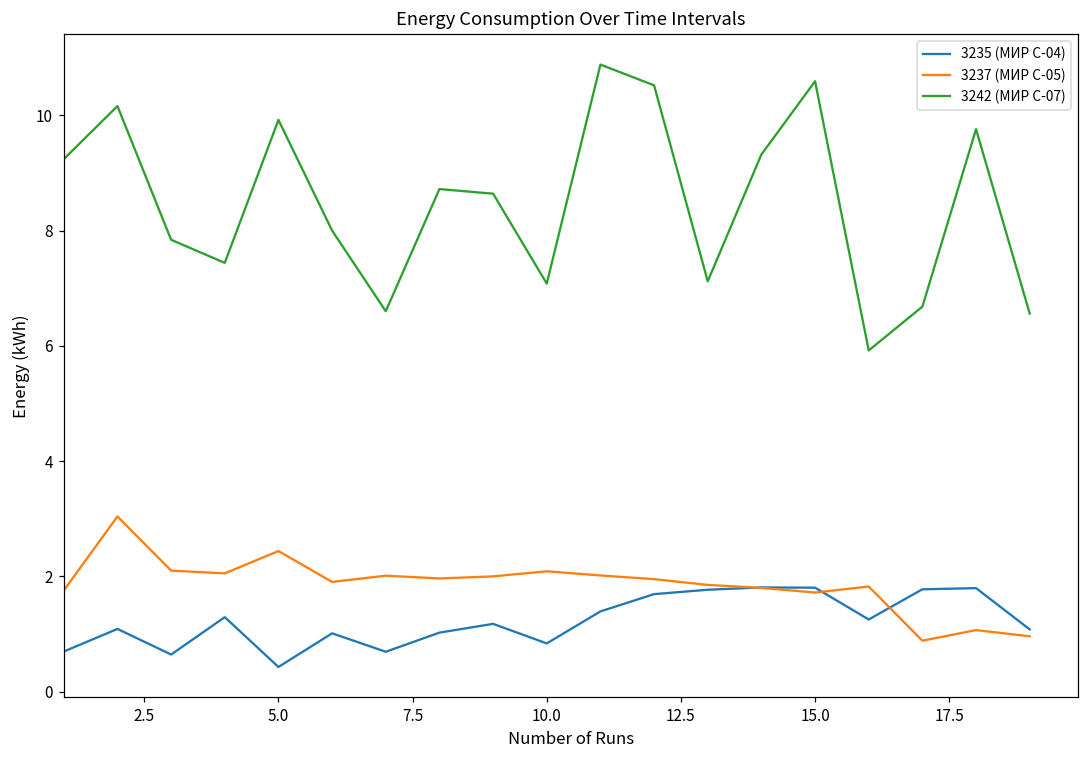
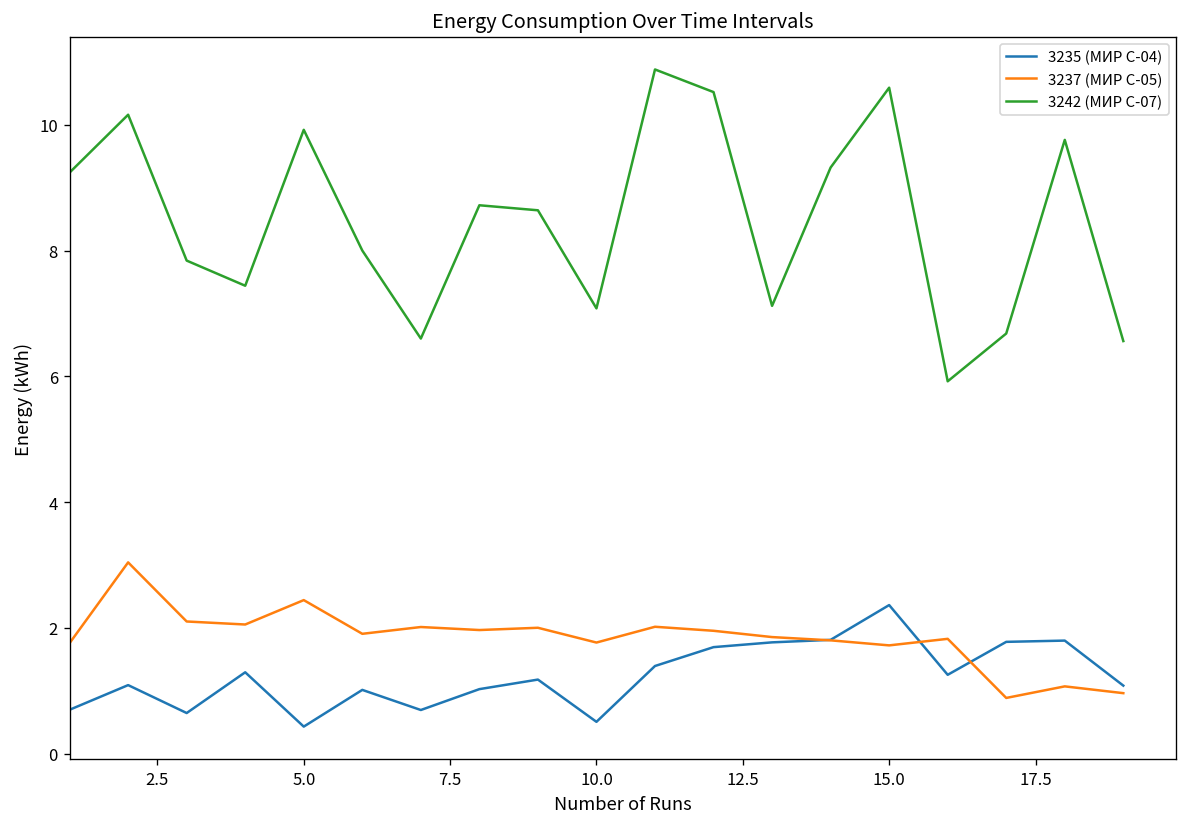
3235 (МИР С-04), 10.0: 0.8 -> 0.5
3237 (МИР С-05), 10.0: 2.1 -> 1.8
3235 (МИР С-04), 15.0: 1.8 -> 2.4
